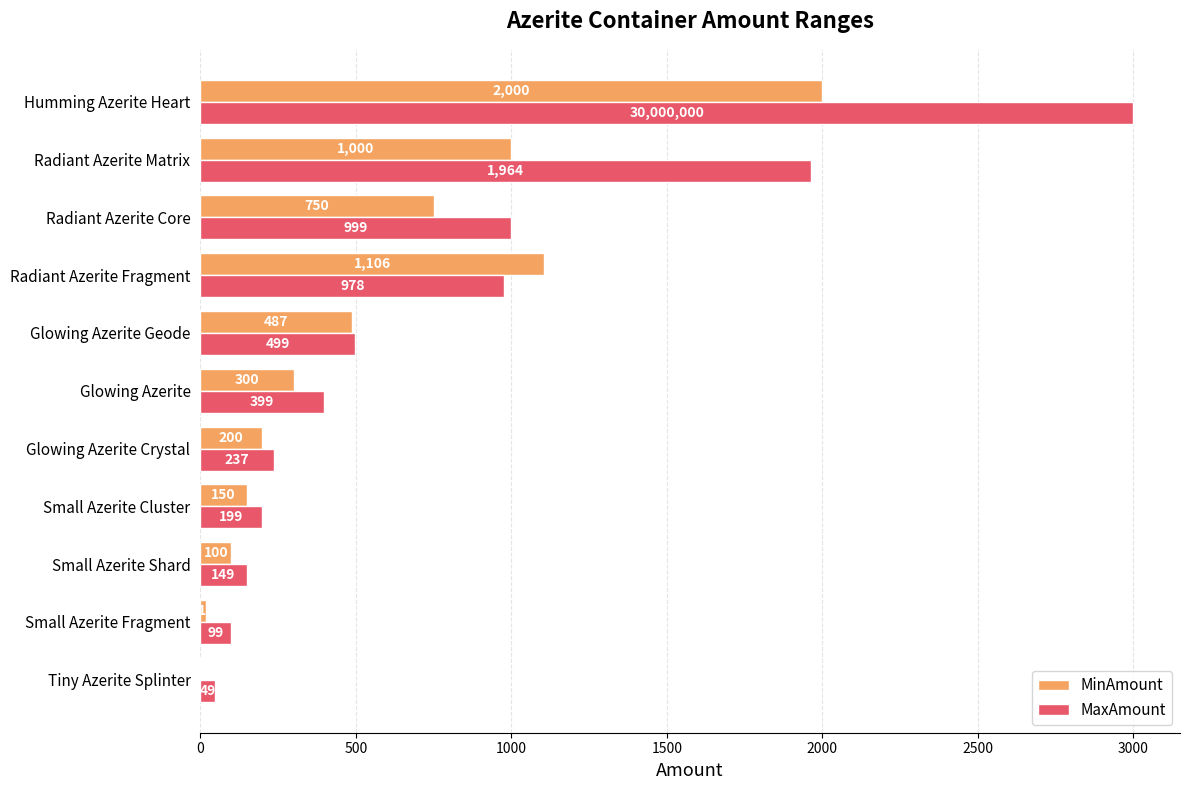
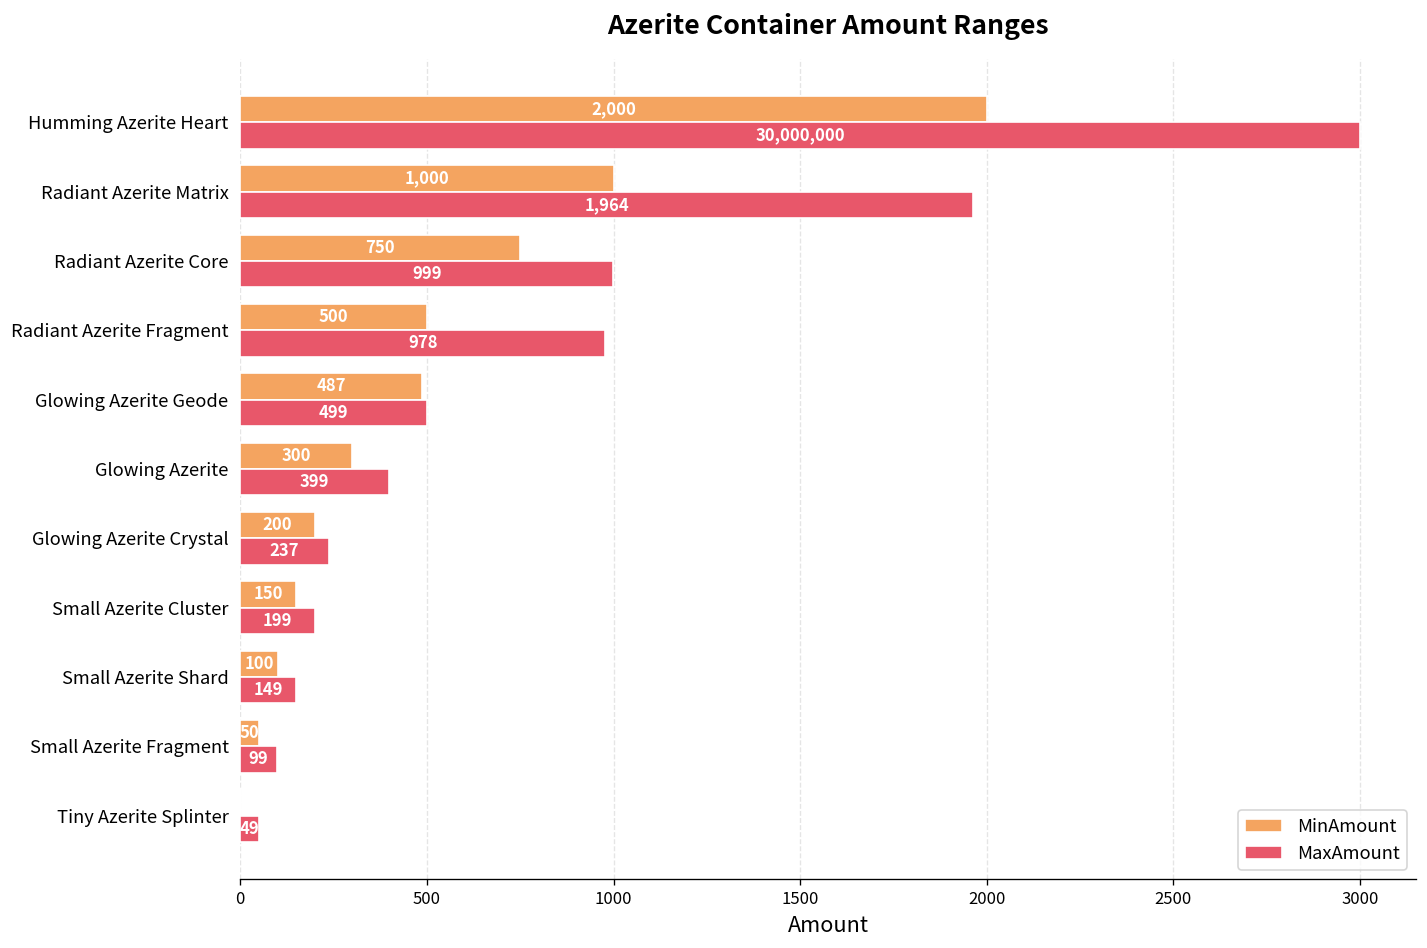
MinAmount, Radiant Azerite Fragment: 1,106 -> 500
MinAmount, Small Azerite Fragment: 20 -> 50
